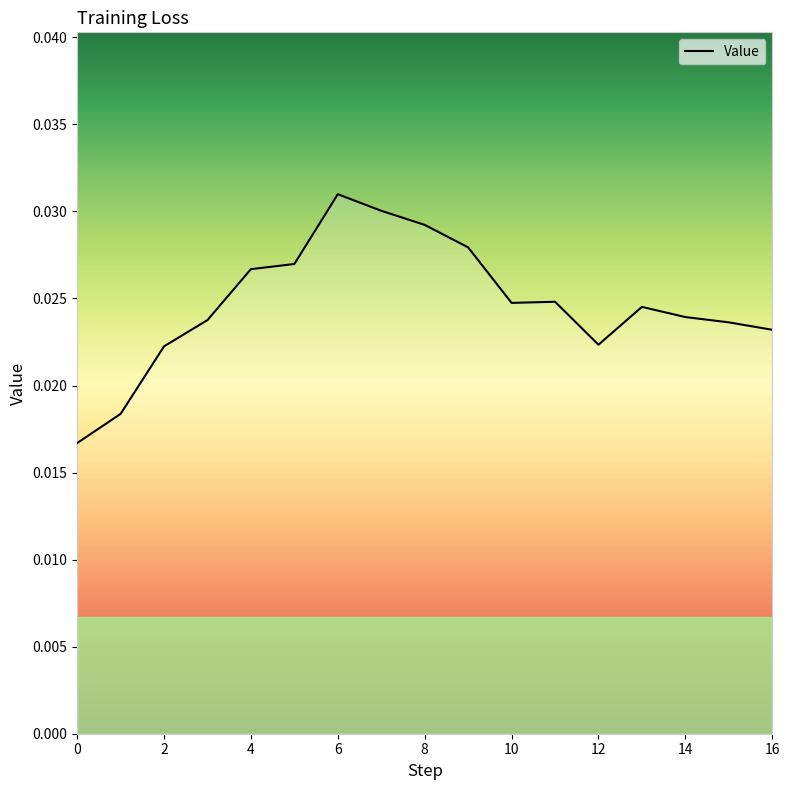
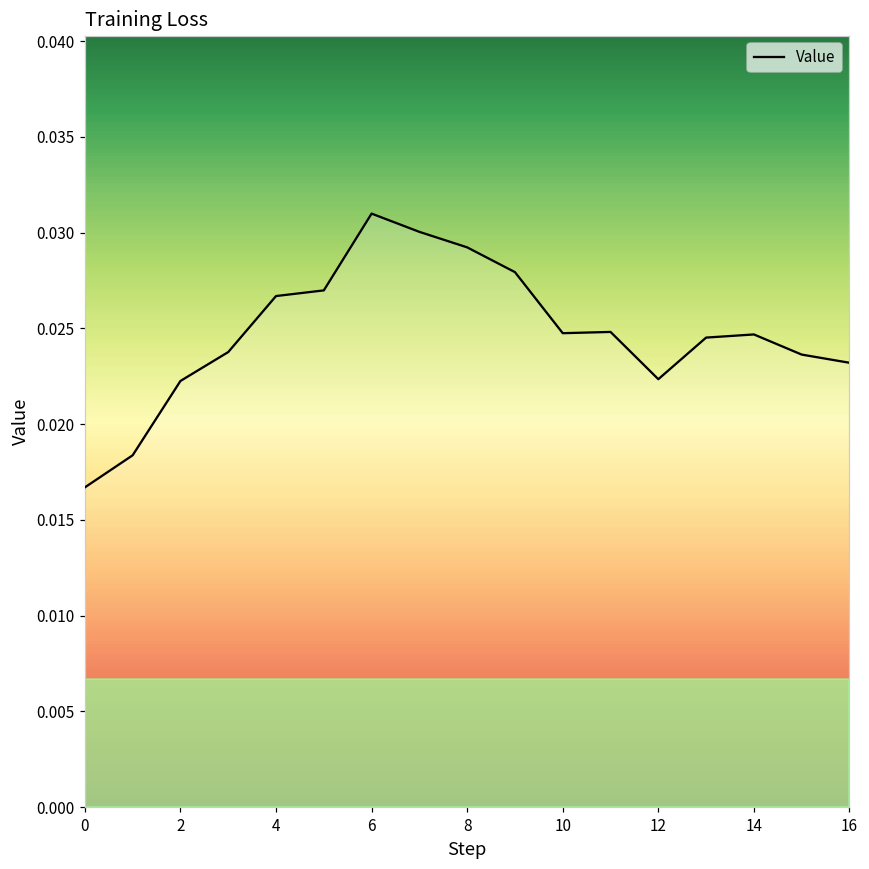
Value, 14: 0.0239 -> 0.0247
